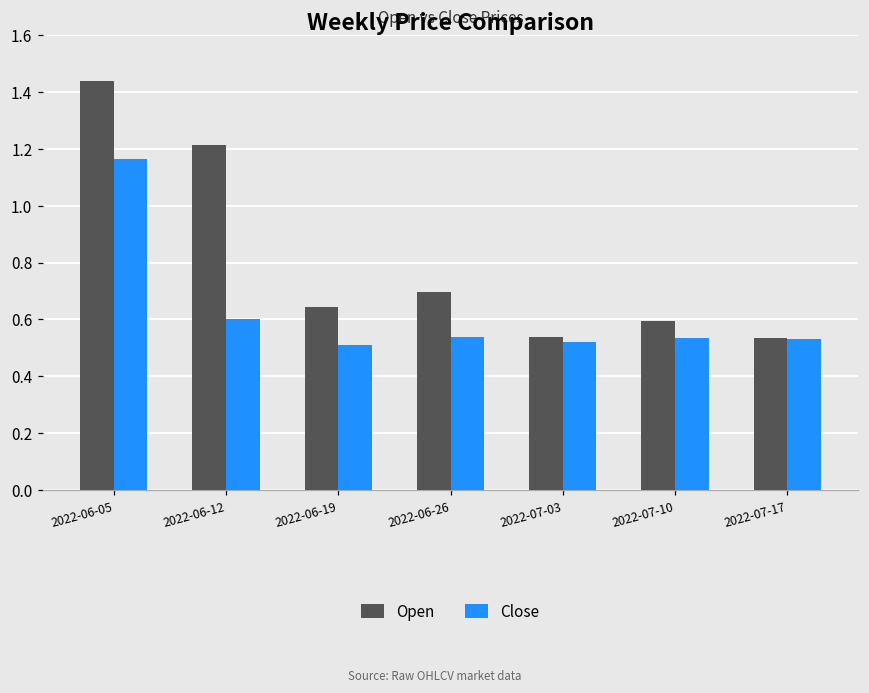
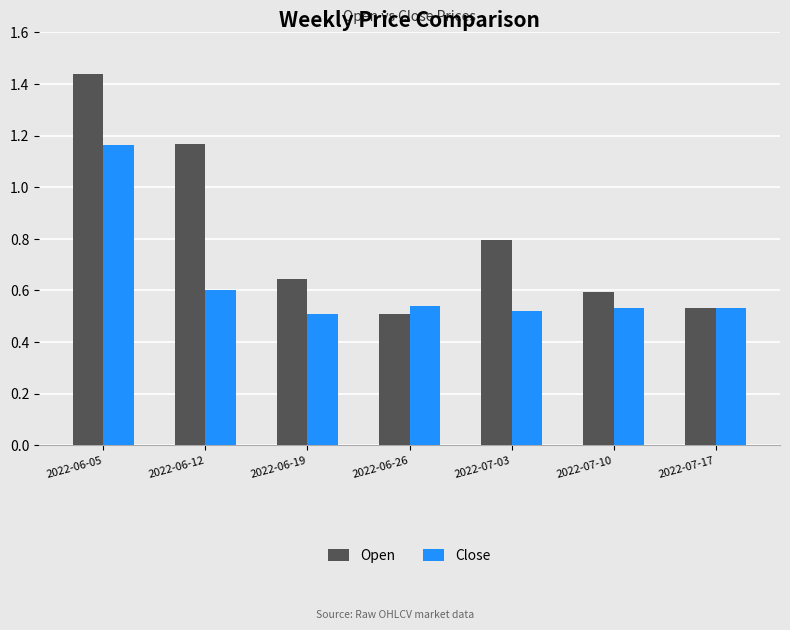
Open, 2022-06-12: 1.21 -> 1.17
Open, 2022-06-26: 0.70 -> 0.51
Open, 2022-07-03: 0.54 -> 0.80
